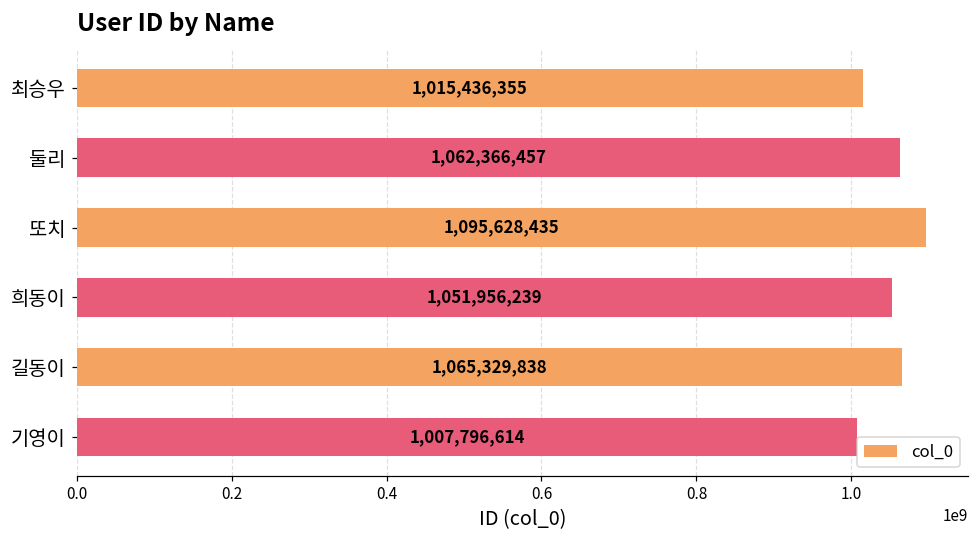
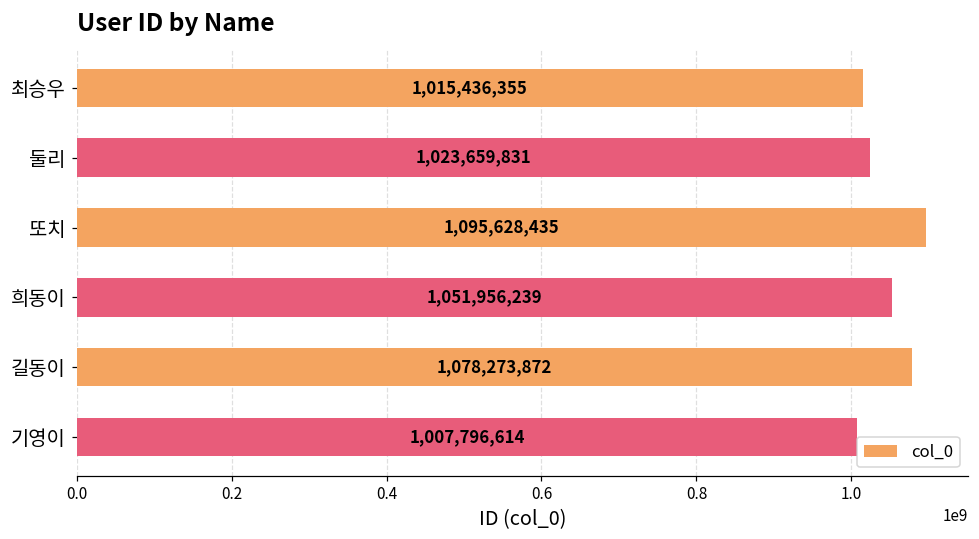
둘리: 1,062,366,457 -> 1,023,659,831
길동이: 1,065,329,838 -> 1,078,273,872
